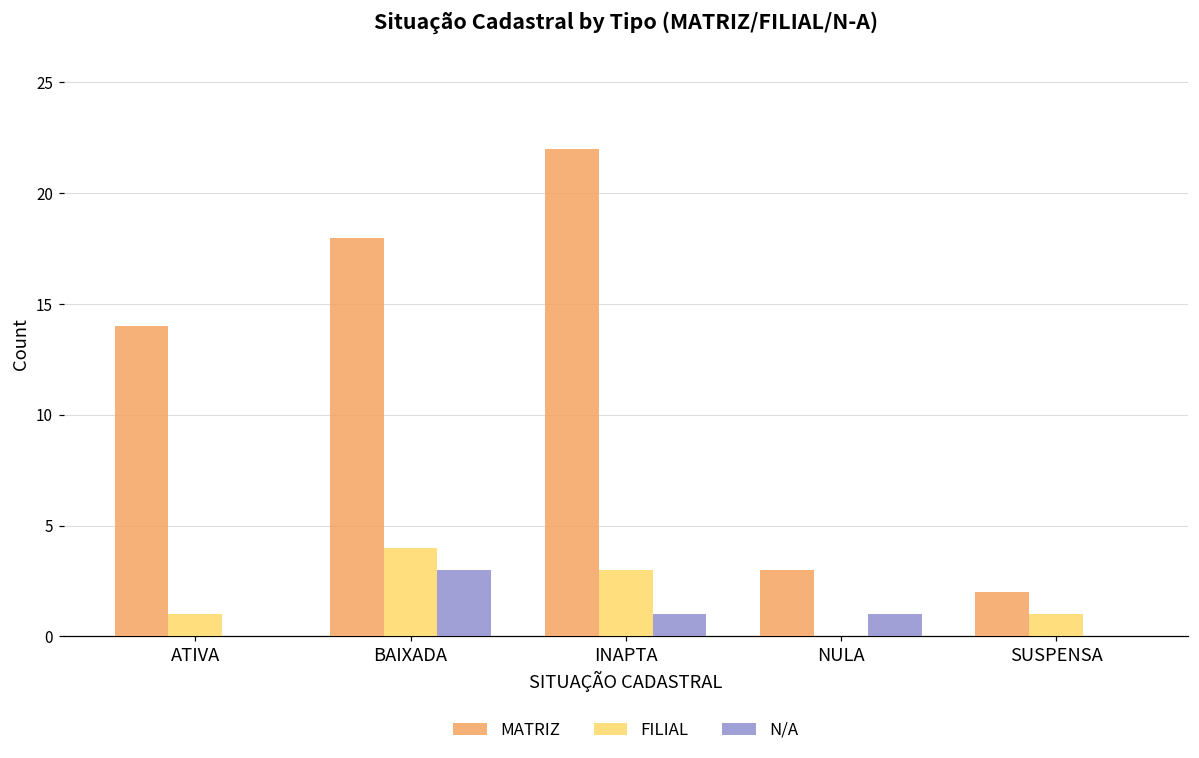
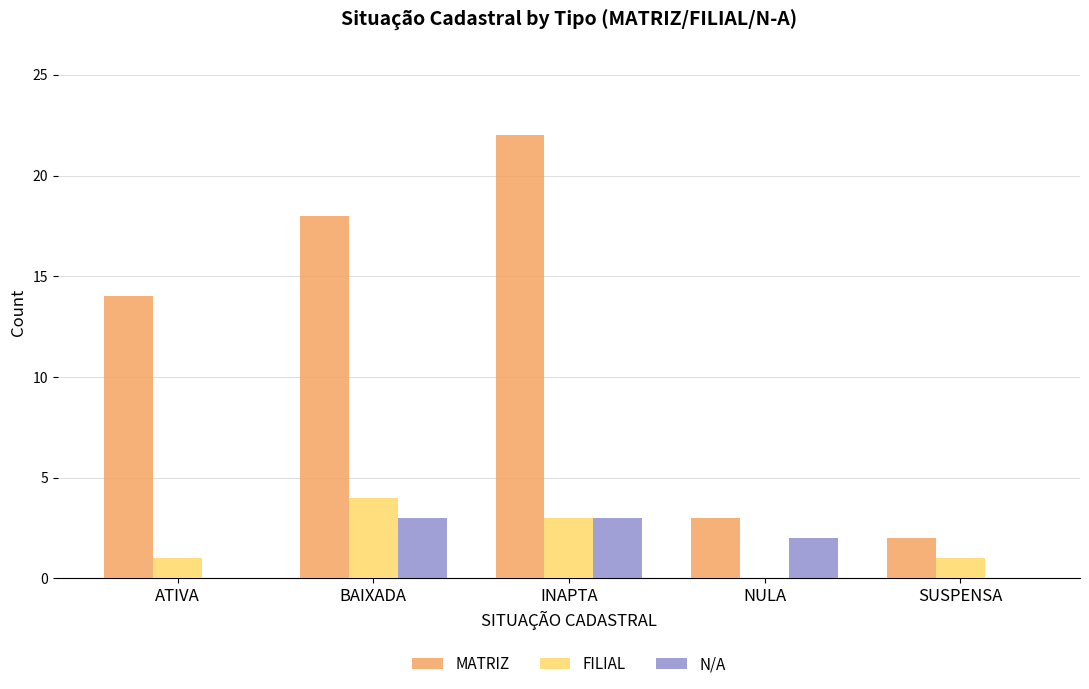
N/A, INAPTA: 1 -> 3
N/A, NULA: 1 -> 2
